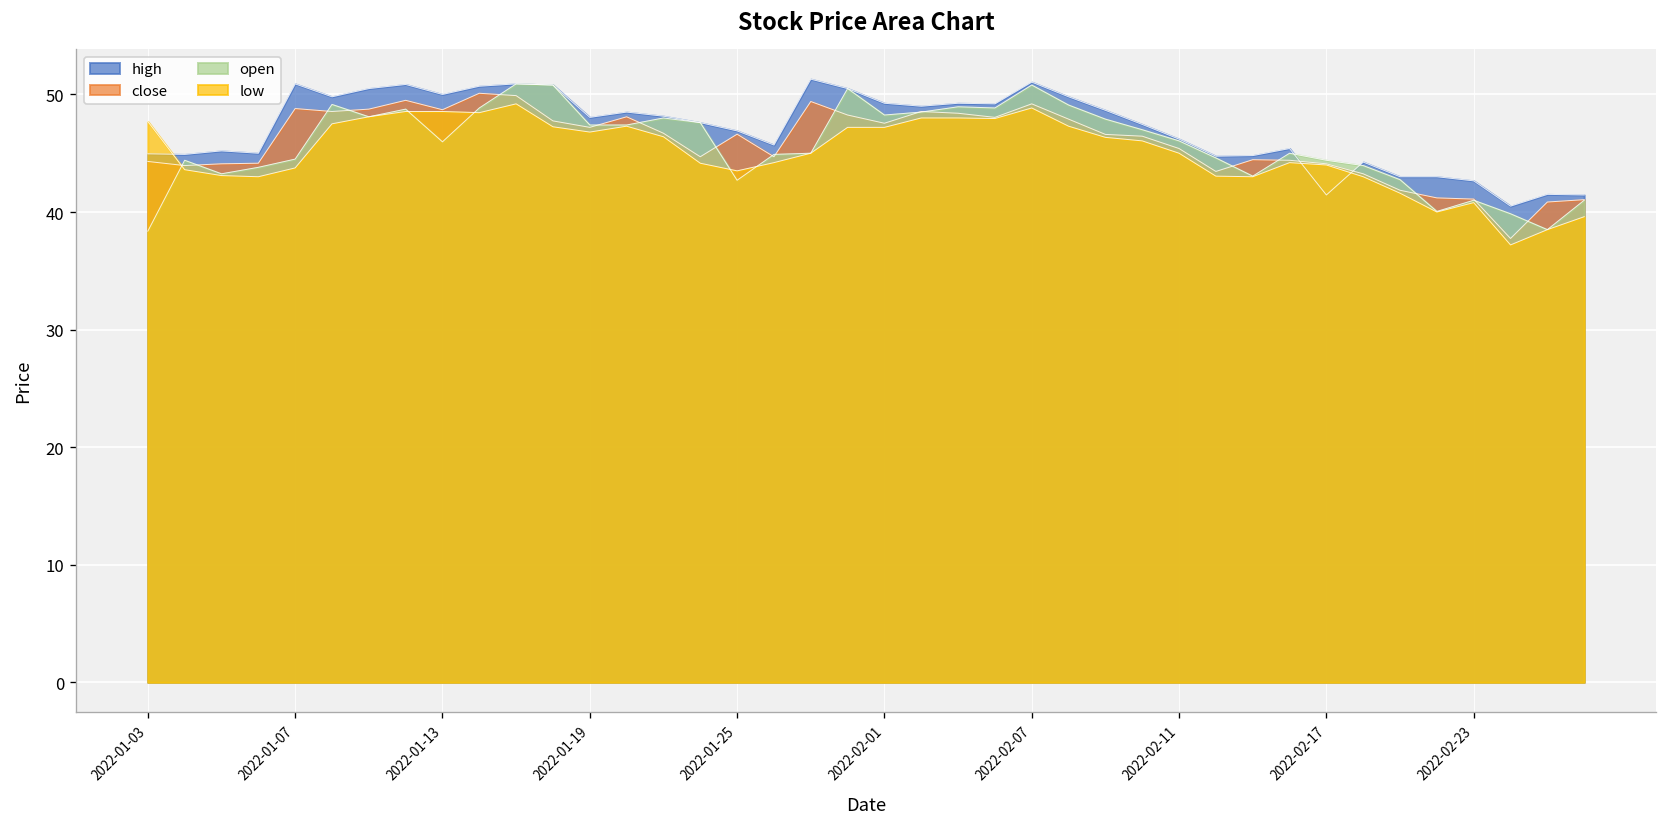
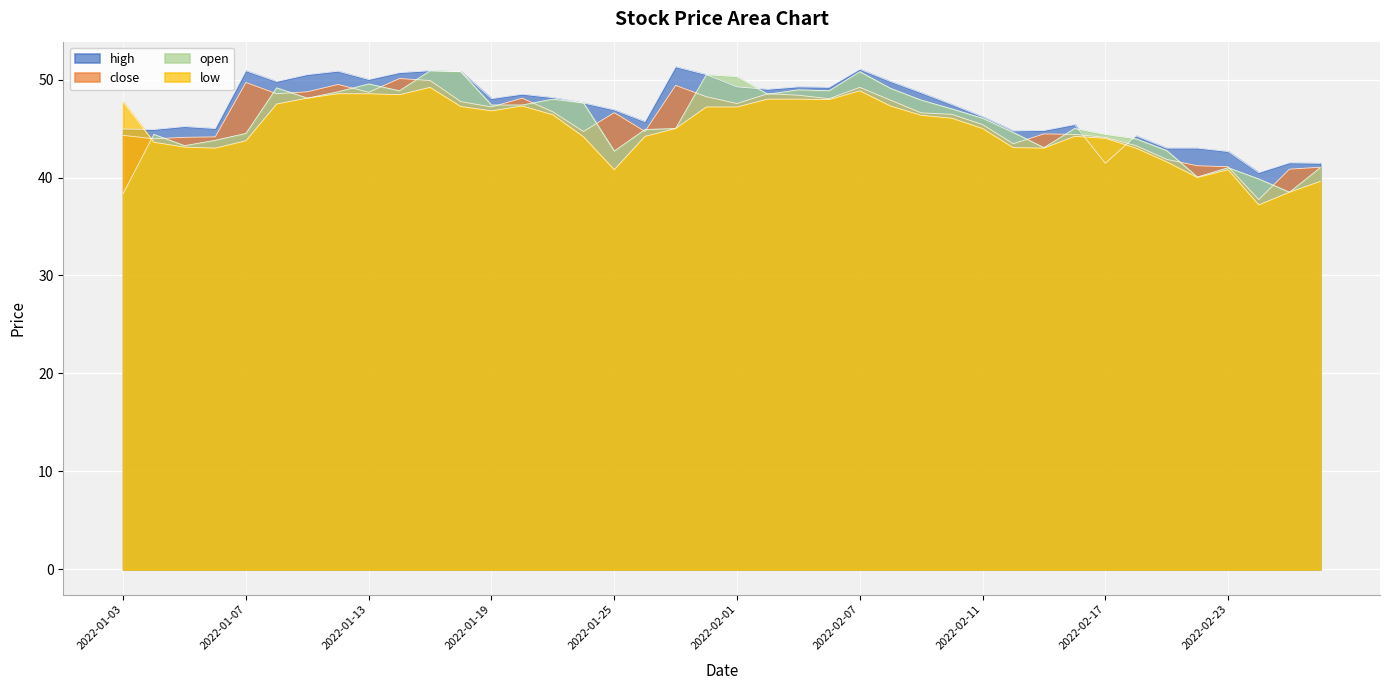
close, 2022-01-07: 49 -> 50
open, 2022-01-13: 46 -> 50
low, 2022-01-25: 44 -> 41
open, 2022-02-01: 48 -> 50
